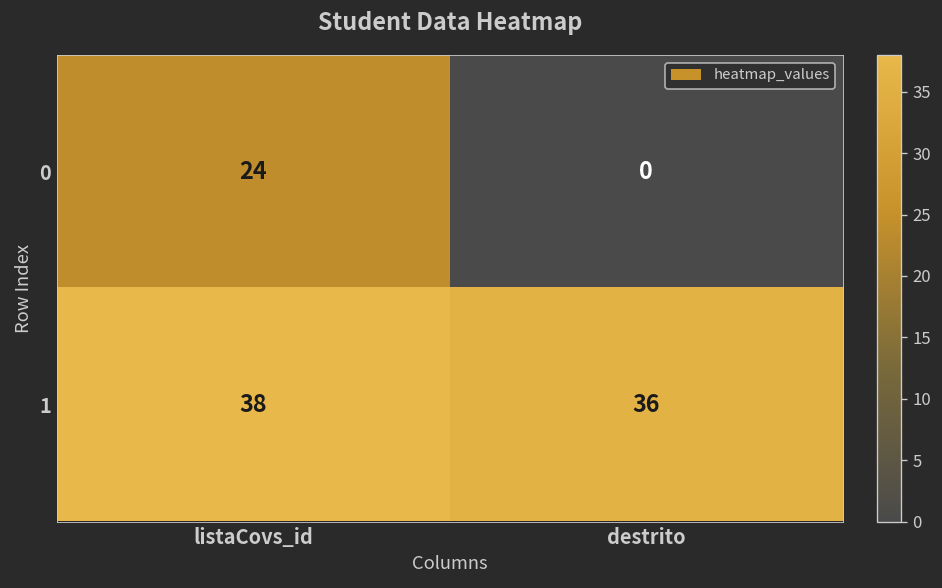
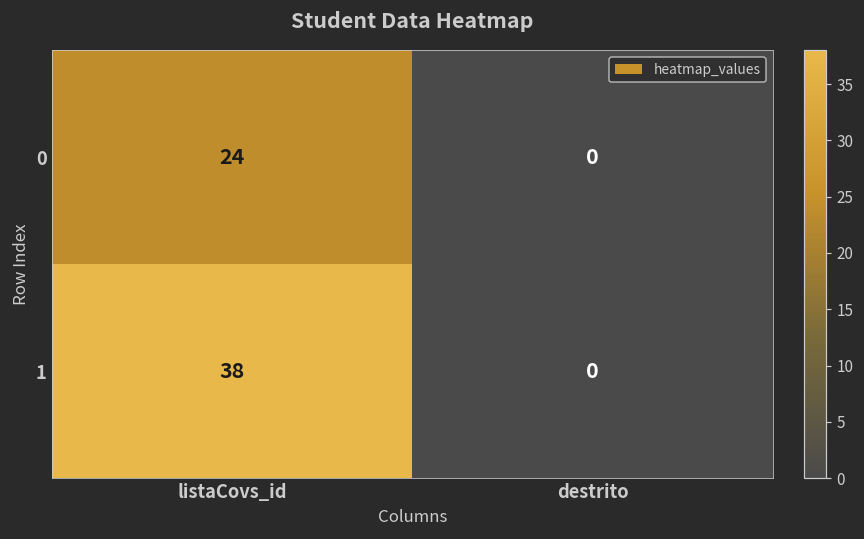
1, destrito: 36 -> 0
